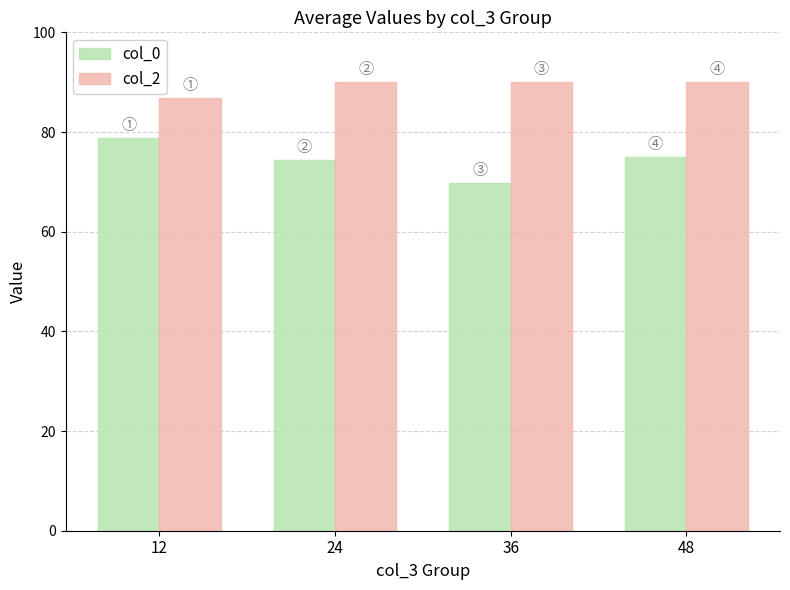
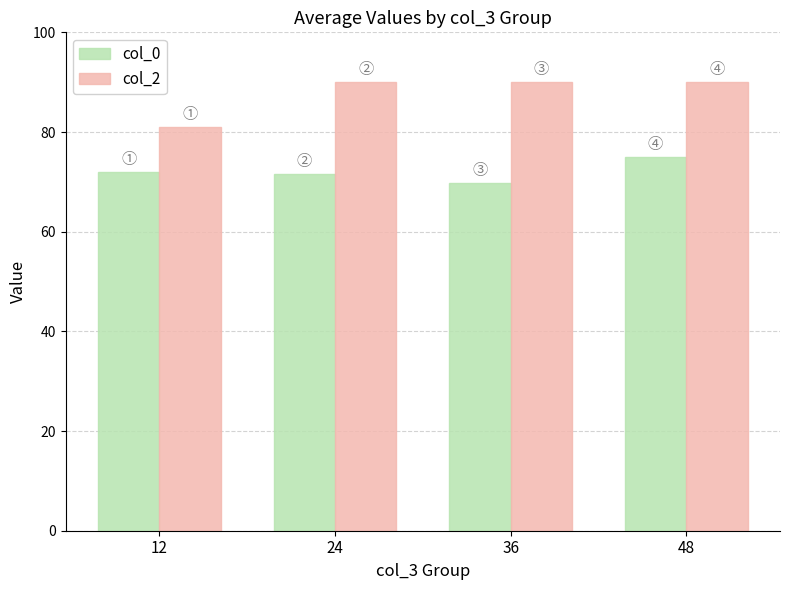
col_0, 12: 79 -> 72
col_2, 12: 87 -> 81
col_0, 24: 74 -> 72
